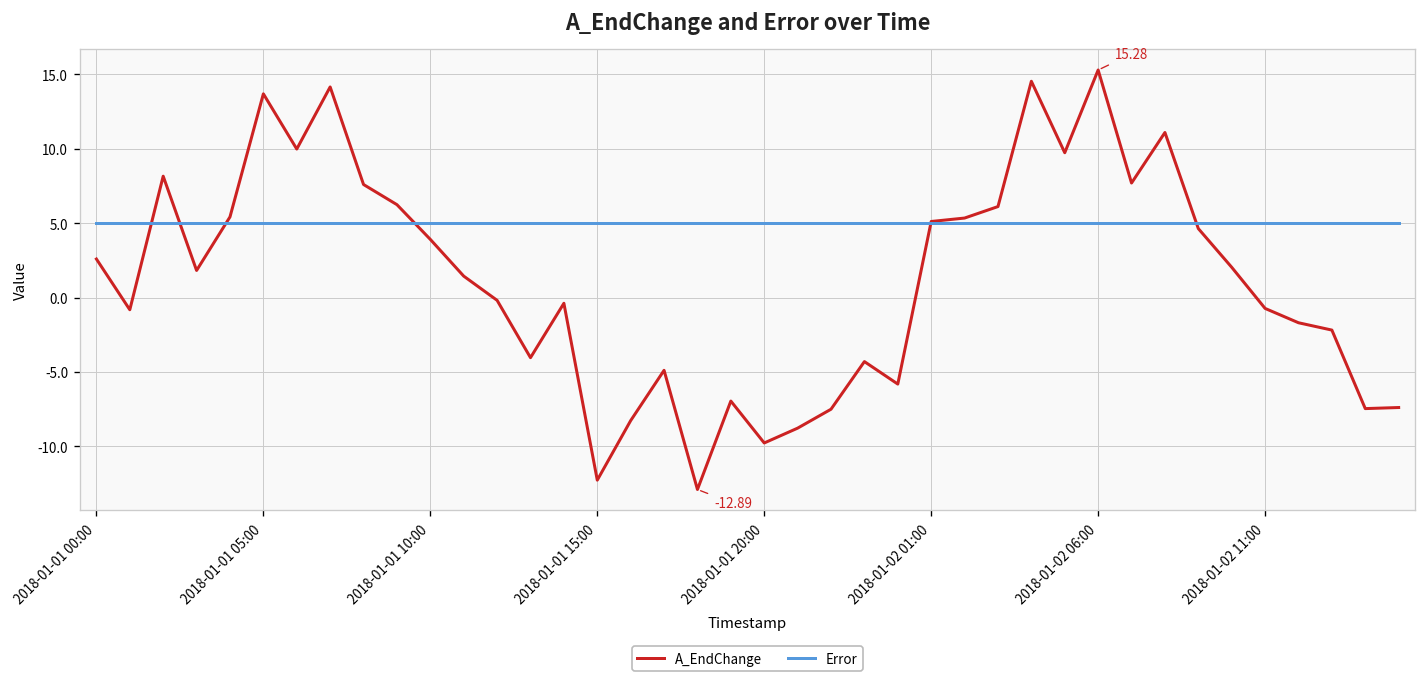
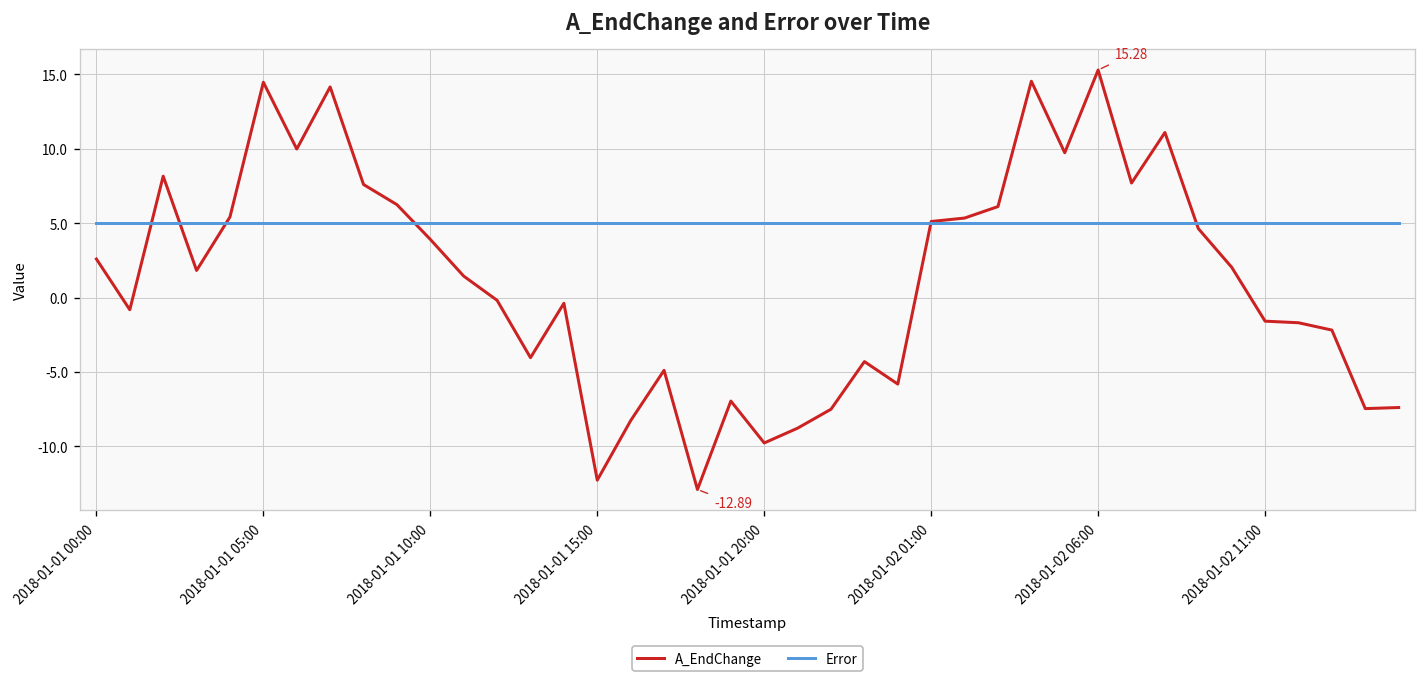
A_EndChange, 2018-01-01 05:00: 13.7 -> 14.5
A_EndChange, 2018-01-02 11:00: -0.7 -> -1.6
